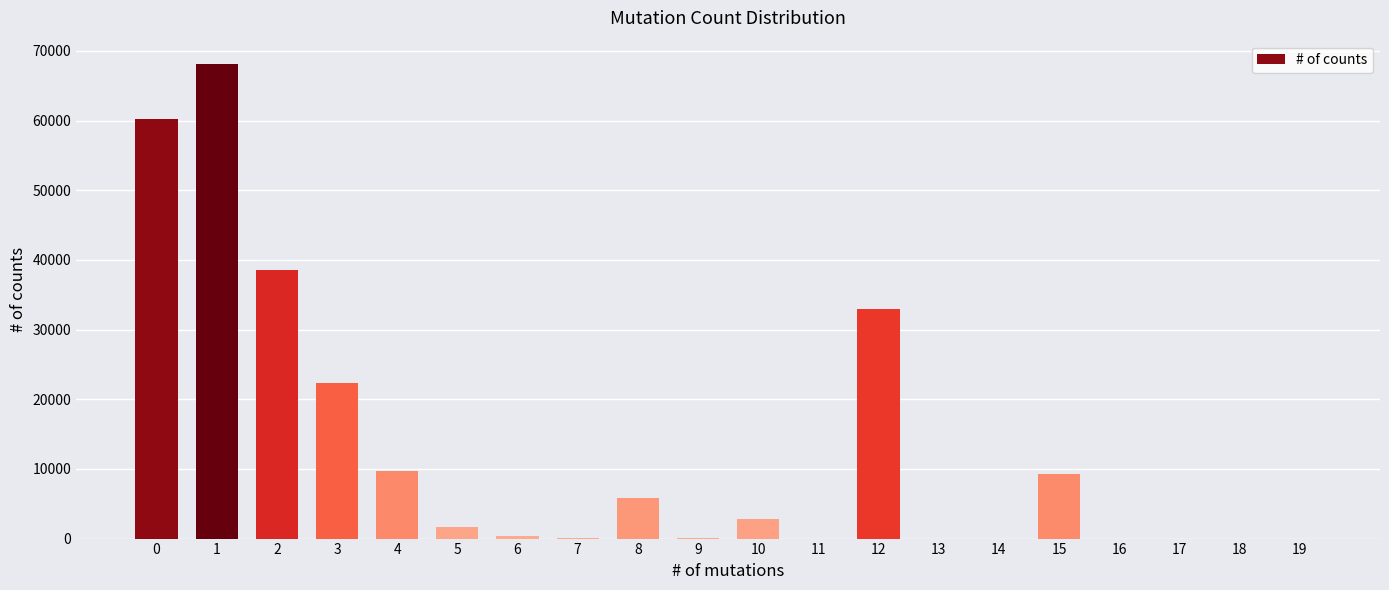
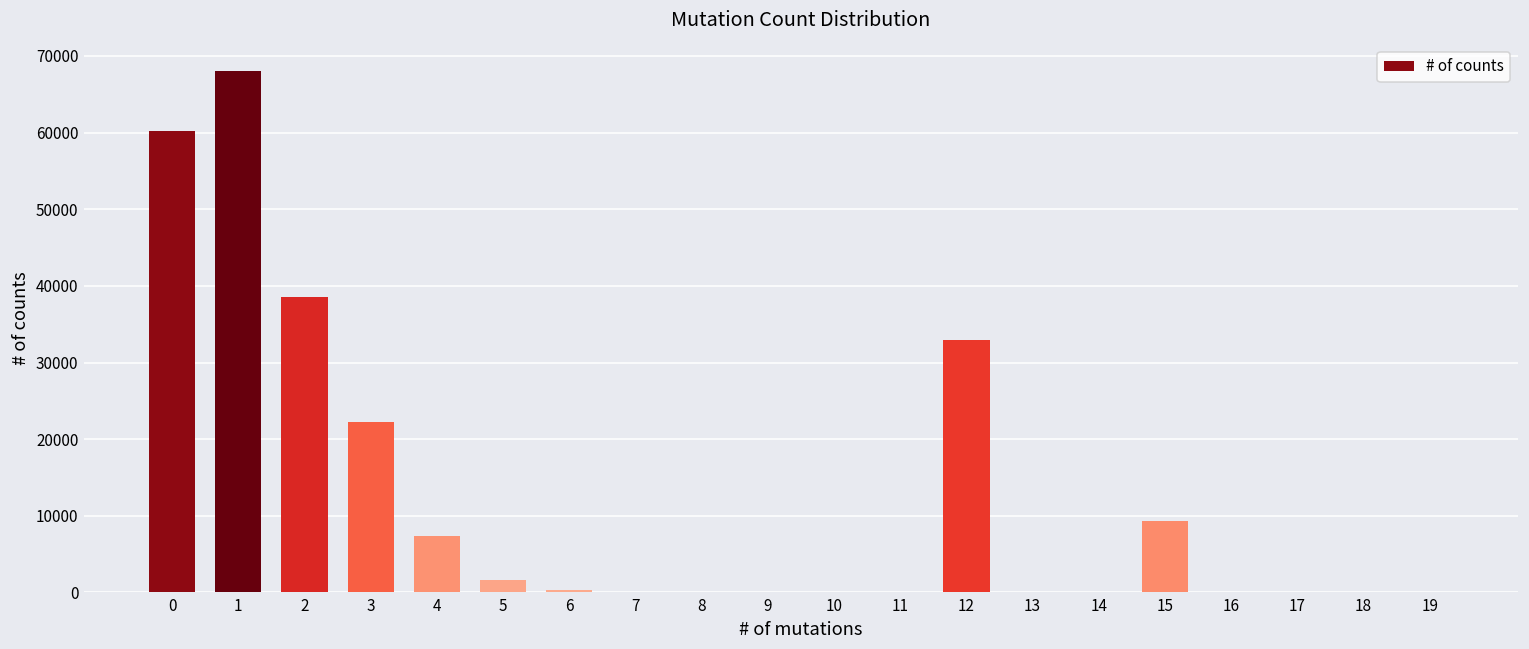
4: 10000 -> 7000
8: 6000 -> 0
10: 3000 -> 0
